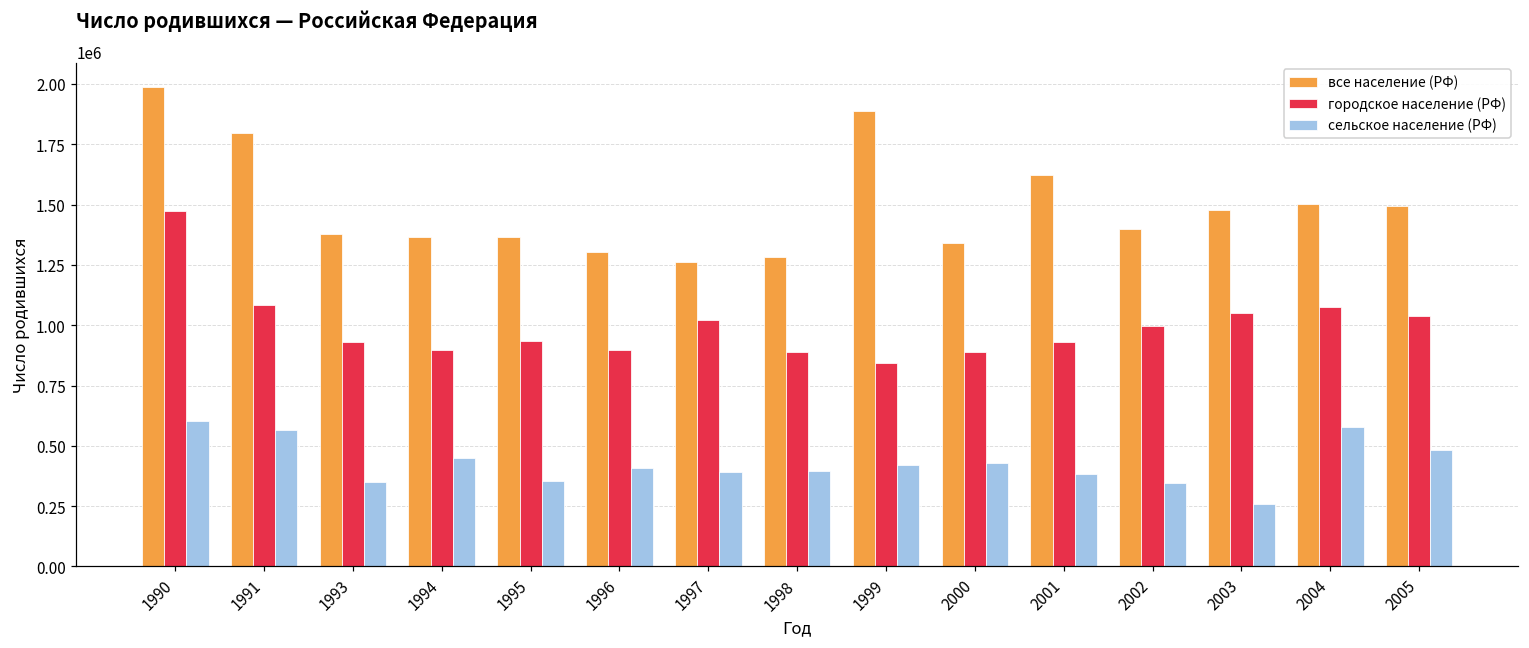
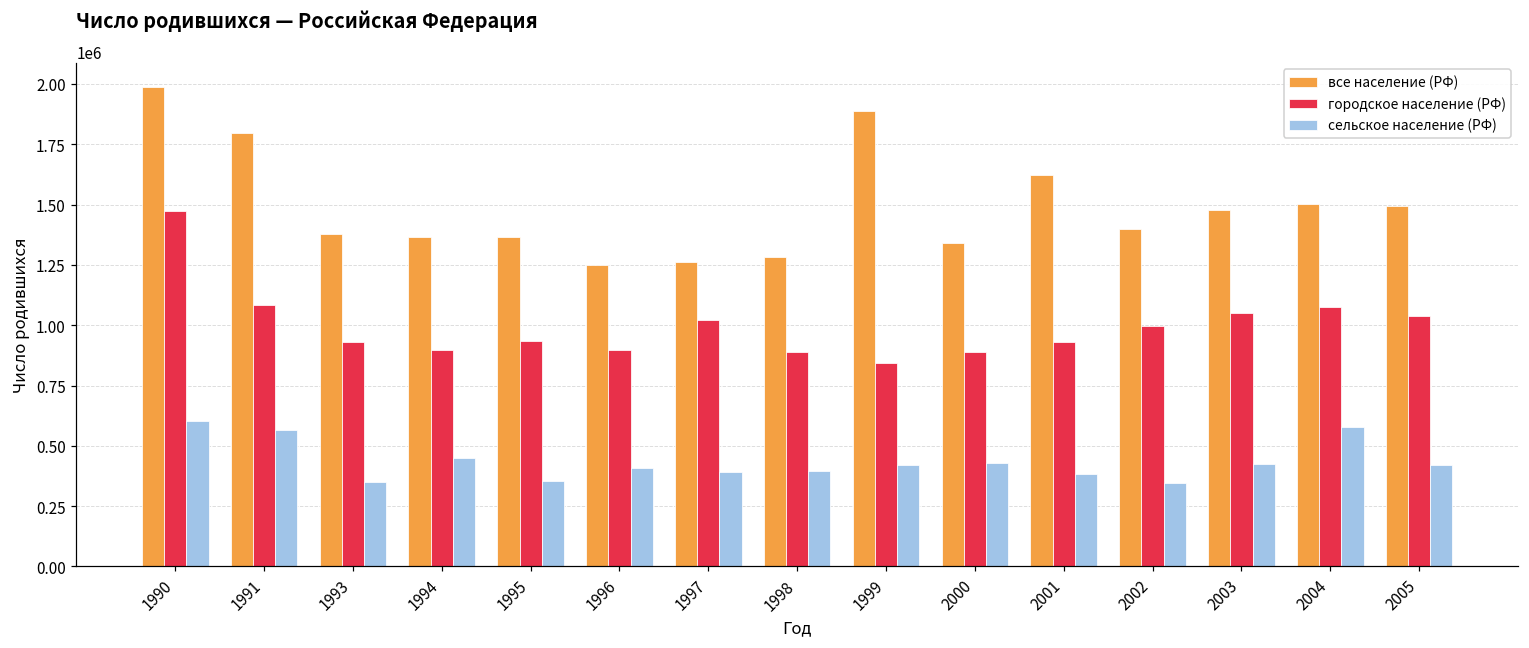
все население (РФ), 1996: 1300000 -> 1250000
сельское население (РФ), 2003: 260000 -> 430000
сельское население (РФ), 2005: 480000 -> 420000
